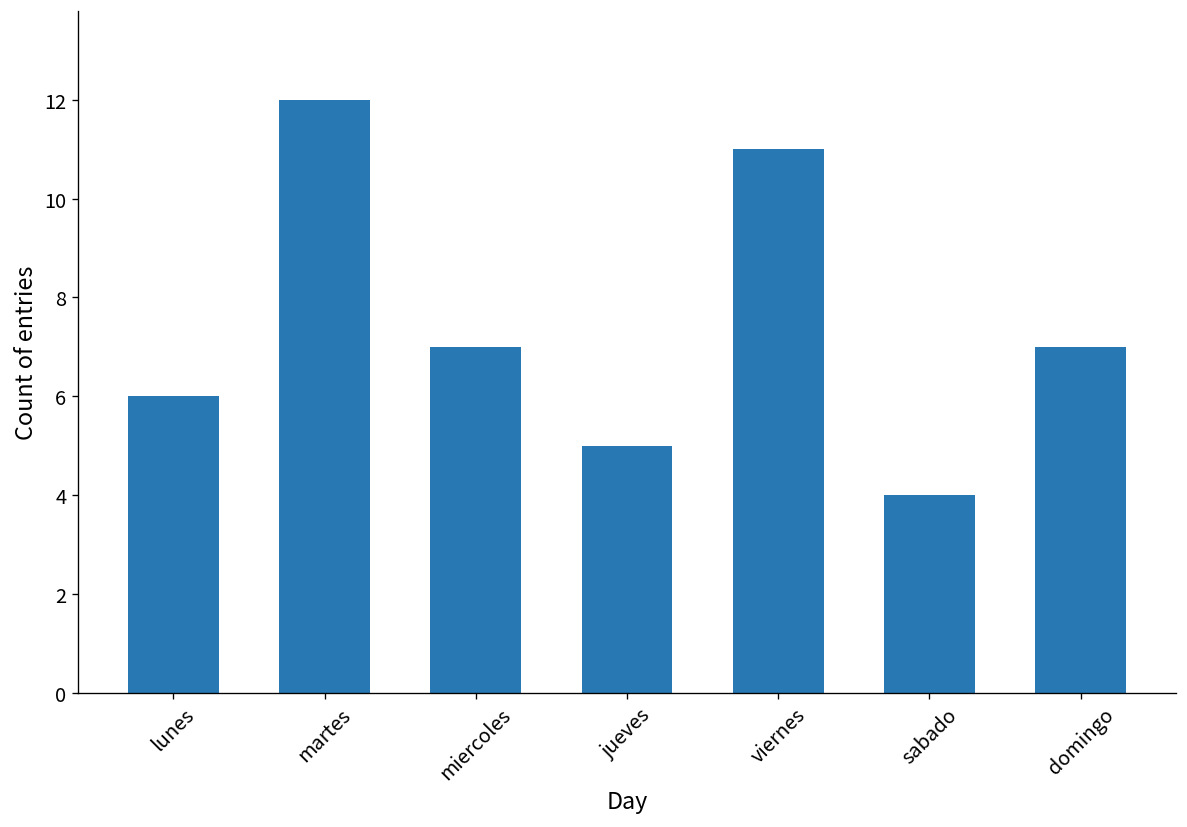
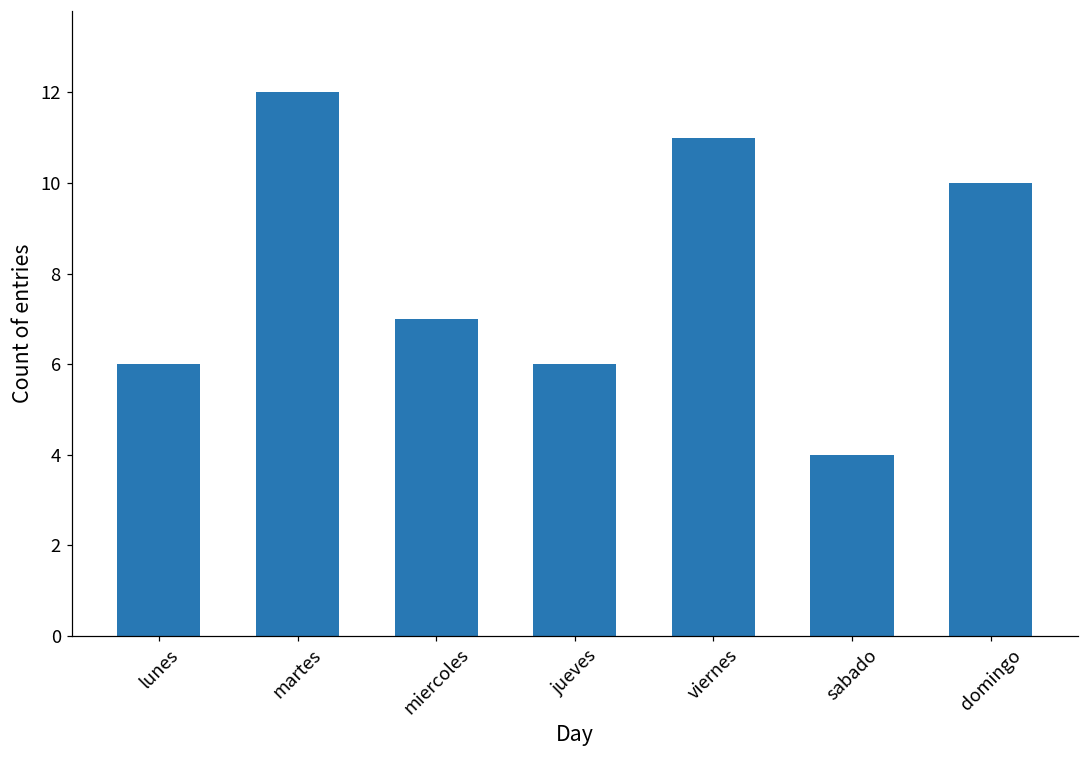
jueves: 5 -> 6
domingo: 7 -> 10
